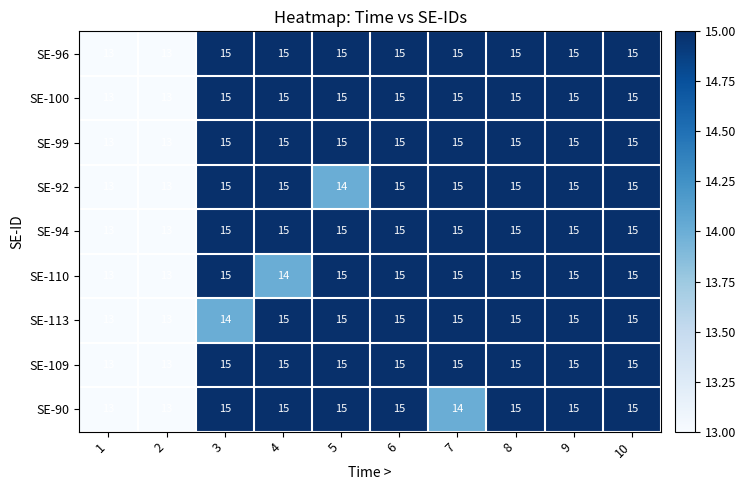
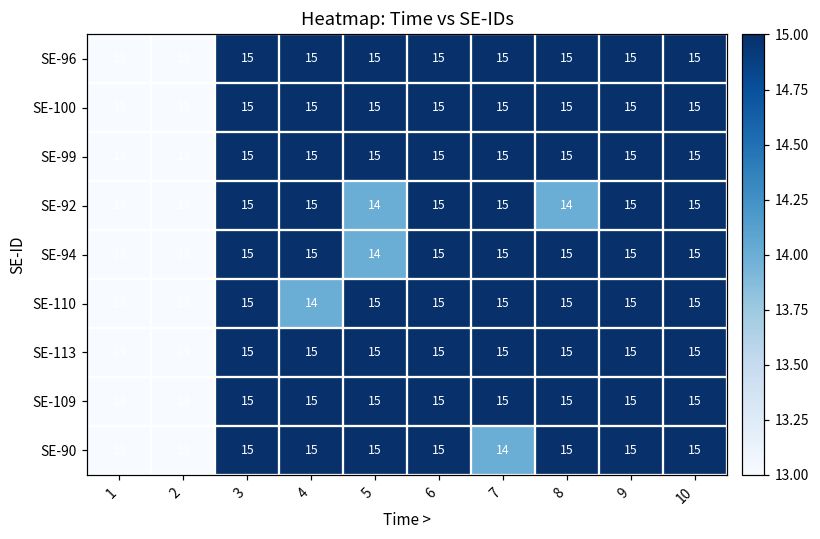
SE-92, 8: 15 -> 14
SE-94, 5: 15 -> 14
SE-113, 3: 14 -> 15
